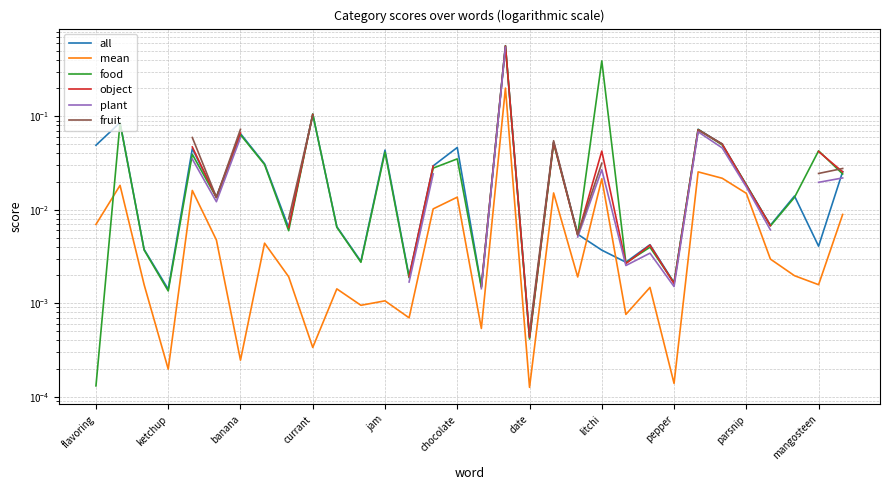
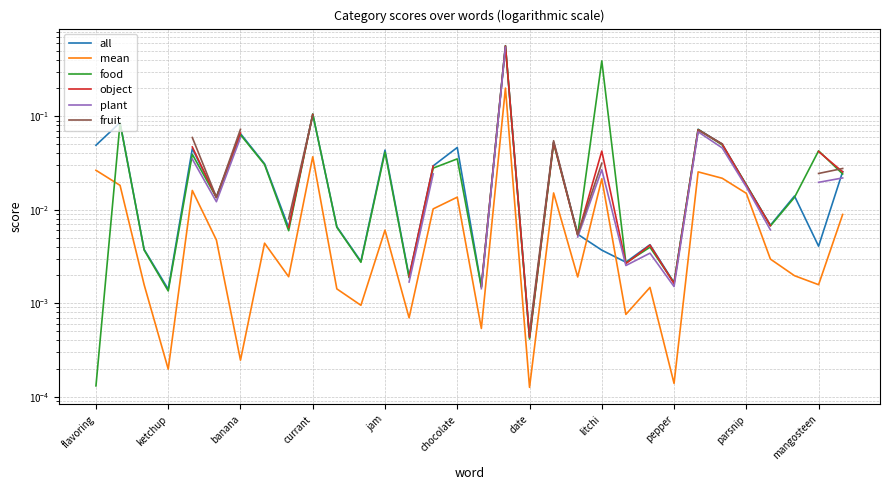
mean, flavoring: 0.007 -> 0.026
mean, currant: 0.00034 -> 0.037
mean, jam: 0.0011 -> 0.006
